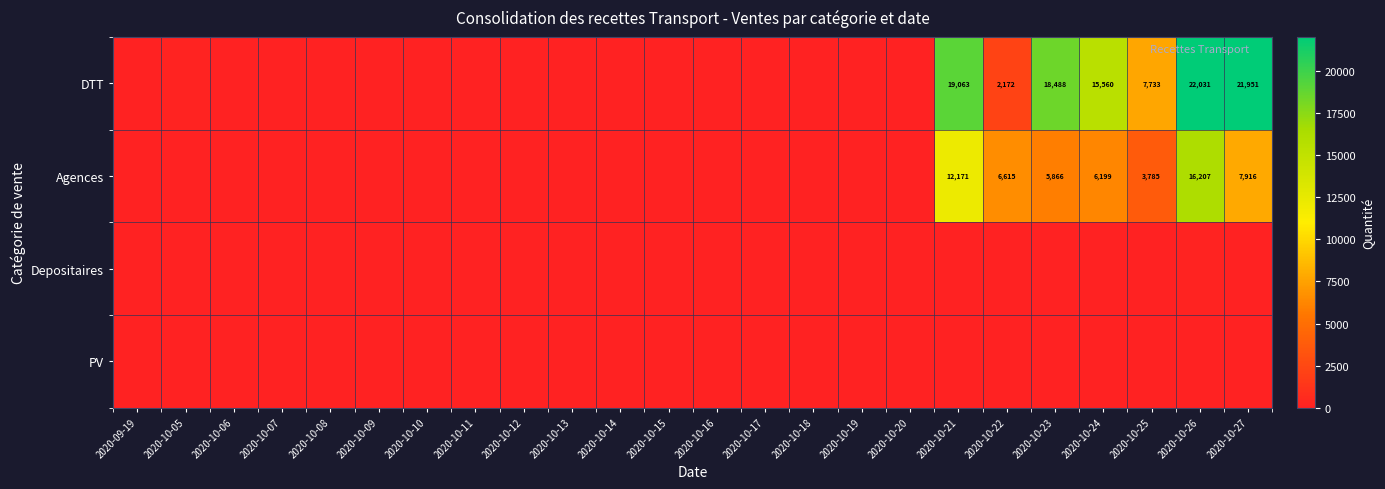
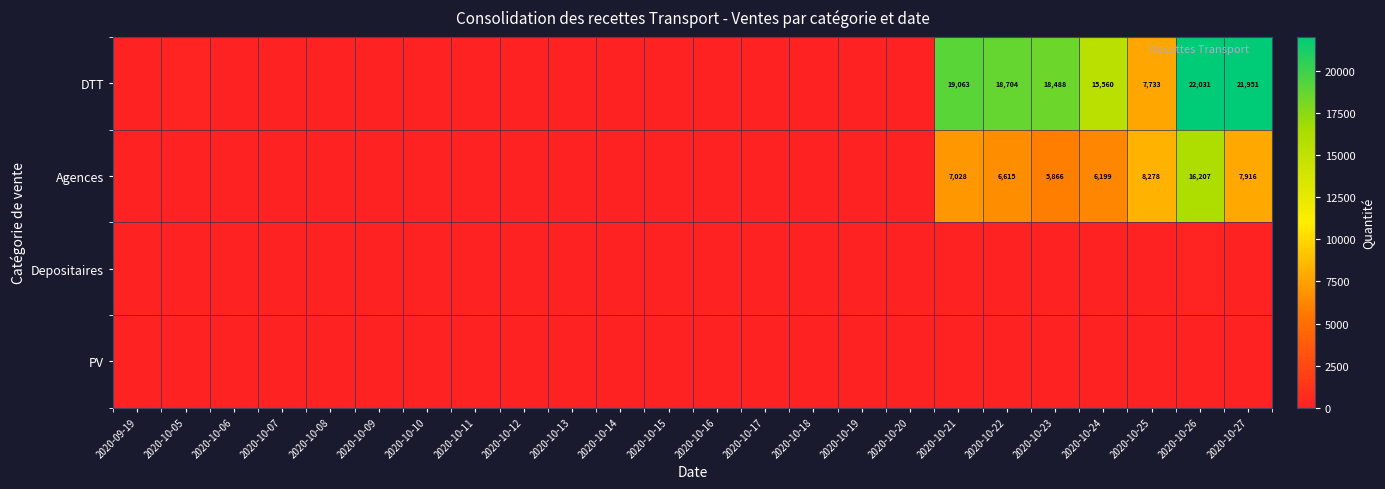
DTT, 2020-10-22: 2,172 -> 18,704
Agences, 2020-10-21: 12,171 -> 7,028
Agences, 2020-10-25: 3,785 -> 8,278
